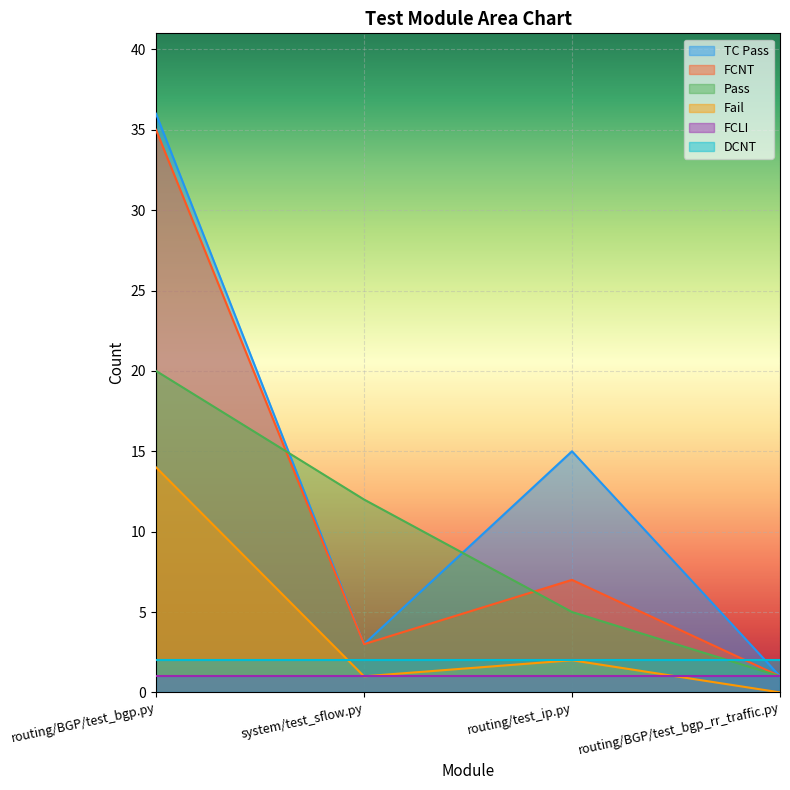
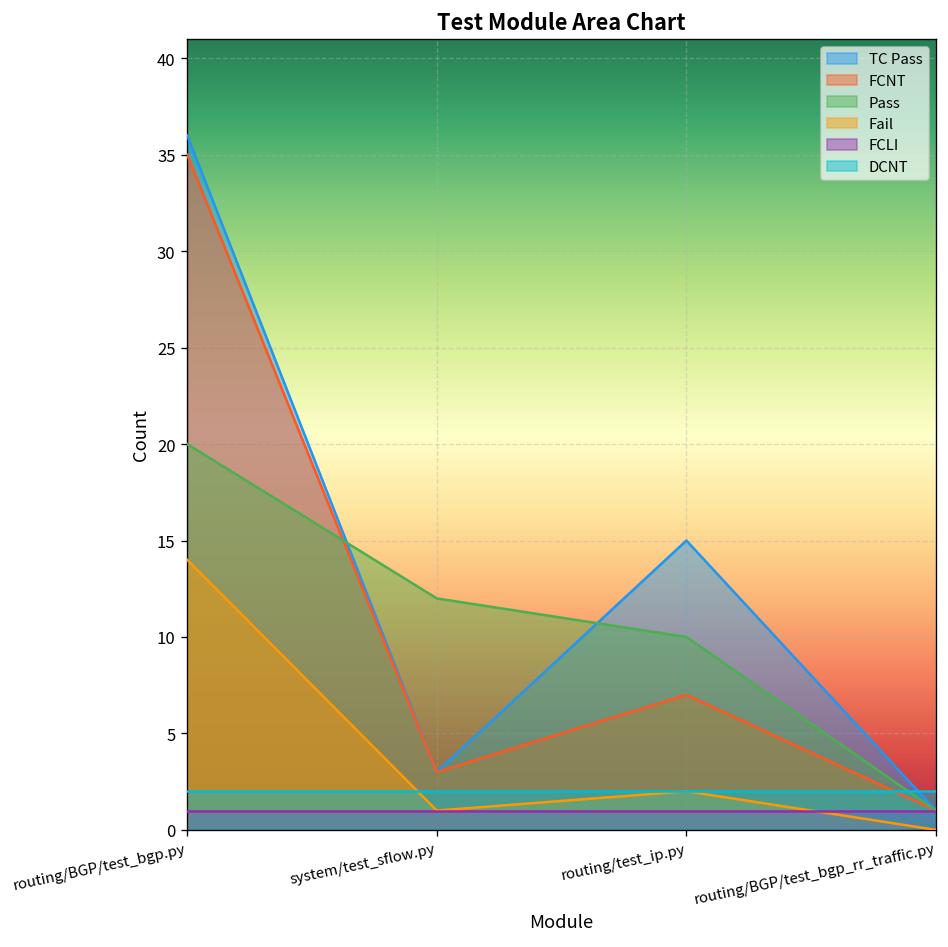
Pass, routing/test_ip.py: 5 -> 10
